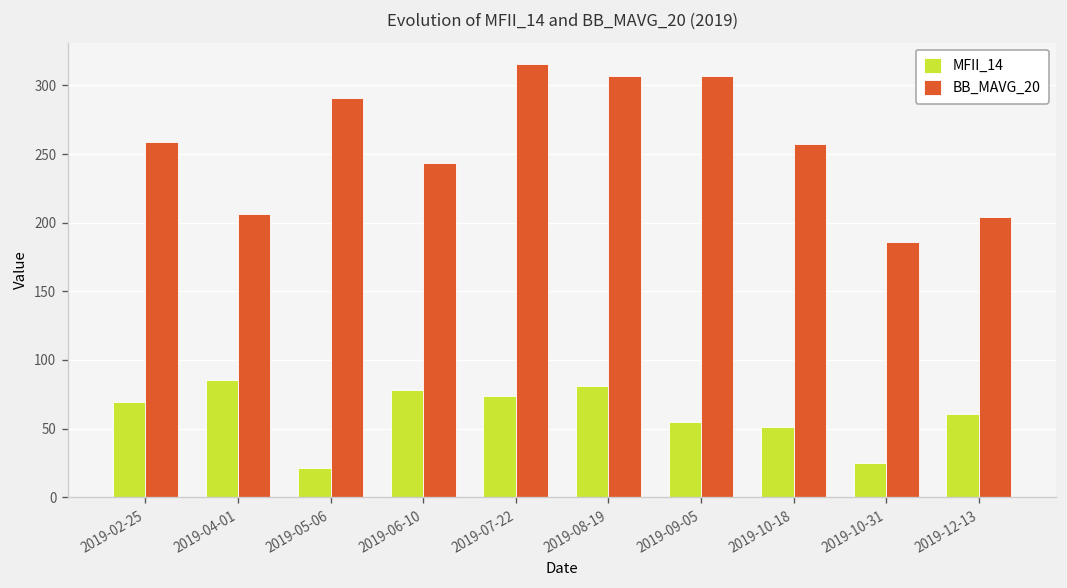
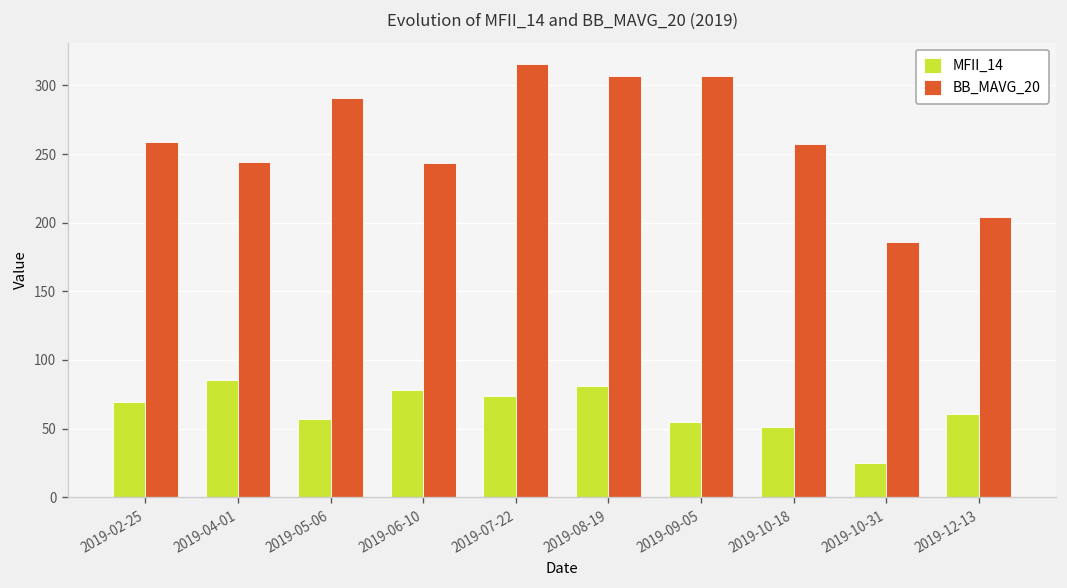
BB_MAVG_20, 2019-04-01: 207 -> 244
MFII_14, 2019-05-06: 22 -> 57
